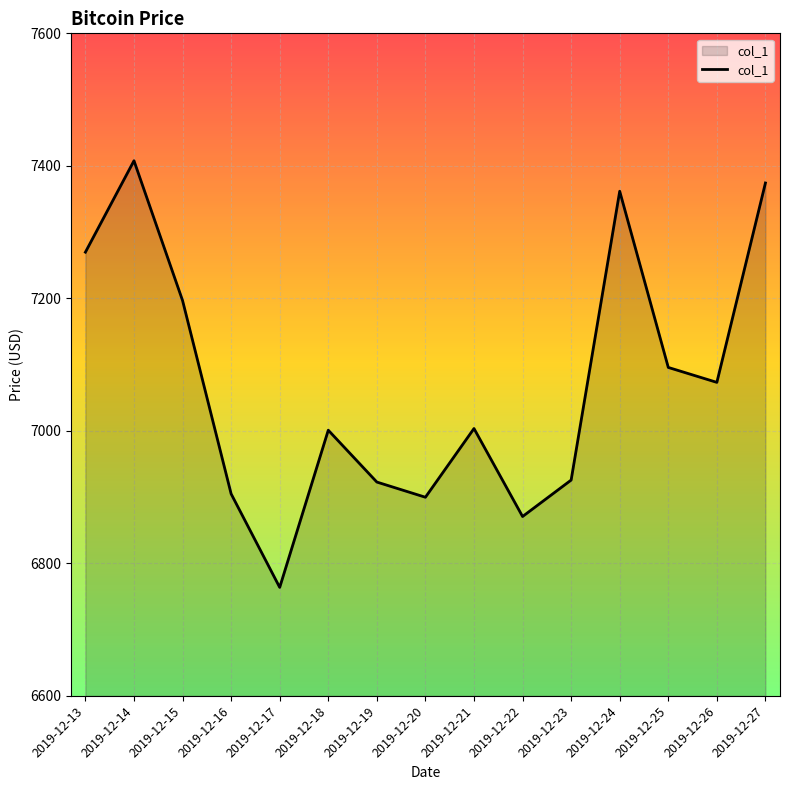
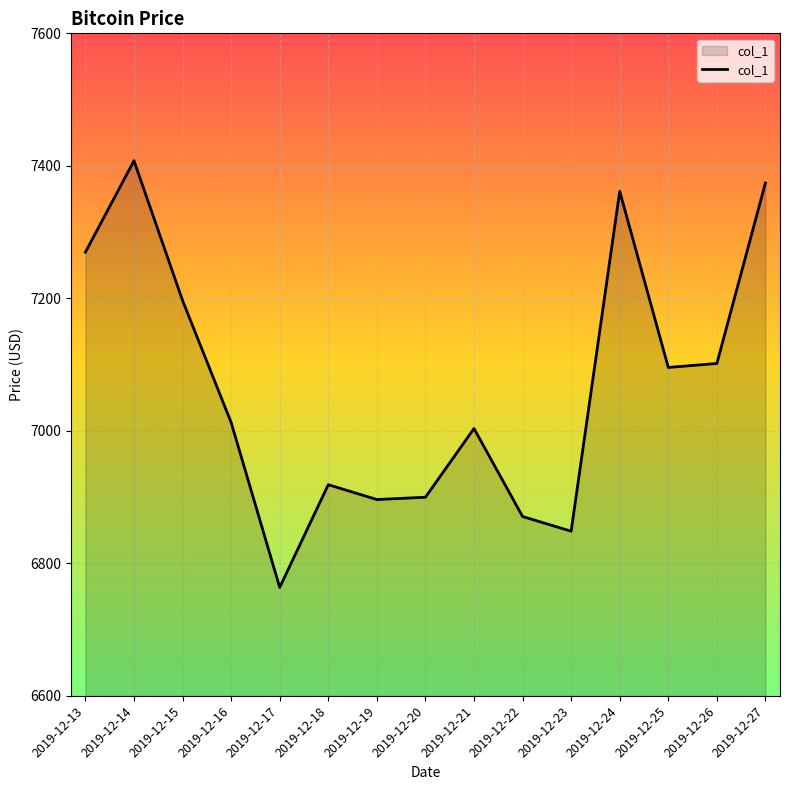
2019-12-16: 6900 -> 7010
2019-12-18: 7000 -> 6920
2019-12-19: 6920 -> 6900
2019-12-23: 6930 -> 6850
2019-12-26: 7070 -> 7100
